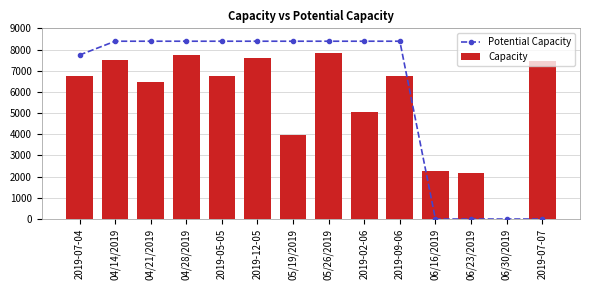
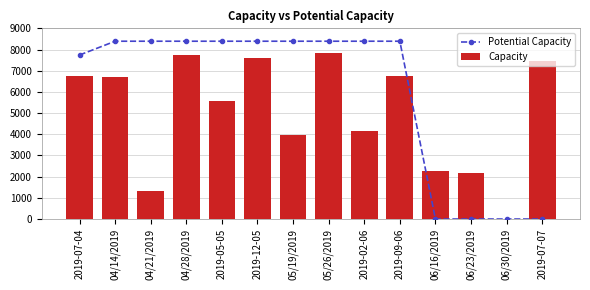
Capacity, 04/14/2019: 7500 -> 6700
Capacity, 04/21/2019: 6500 -> 1300
Capacity, 2019-05-05: 6800 -> 5600
Capacity, 2019-02-06: 5000 -> 4200
